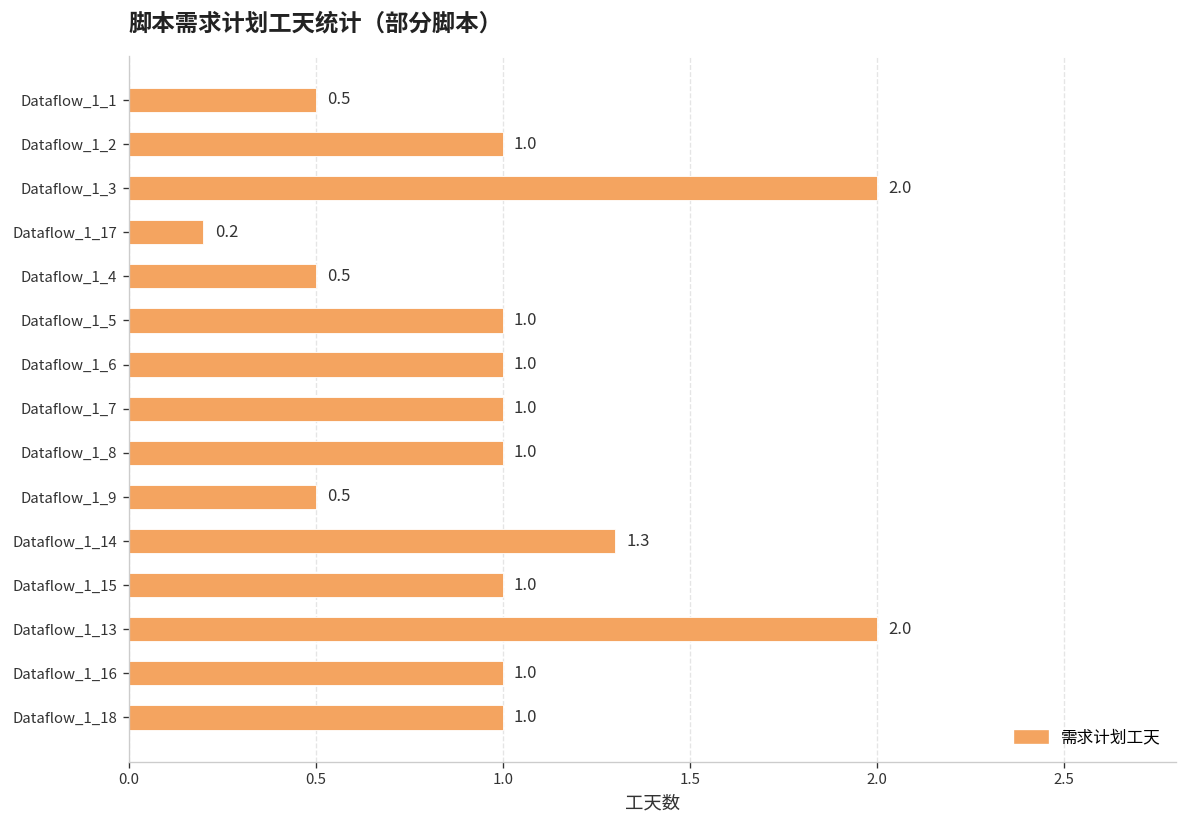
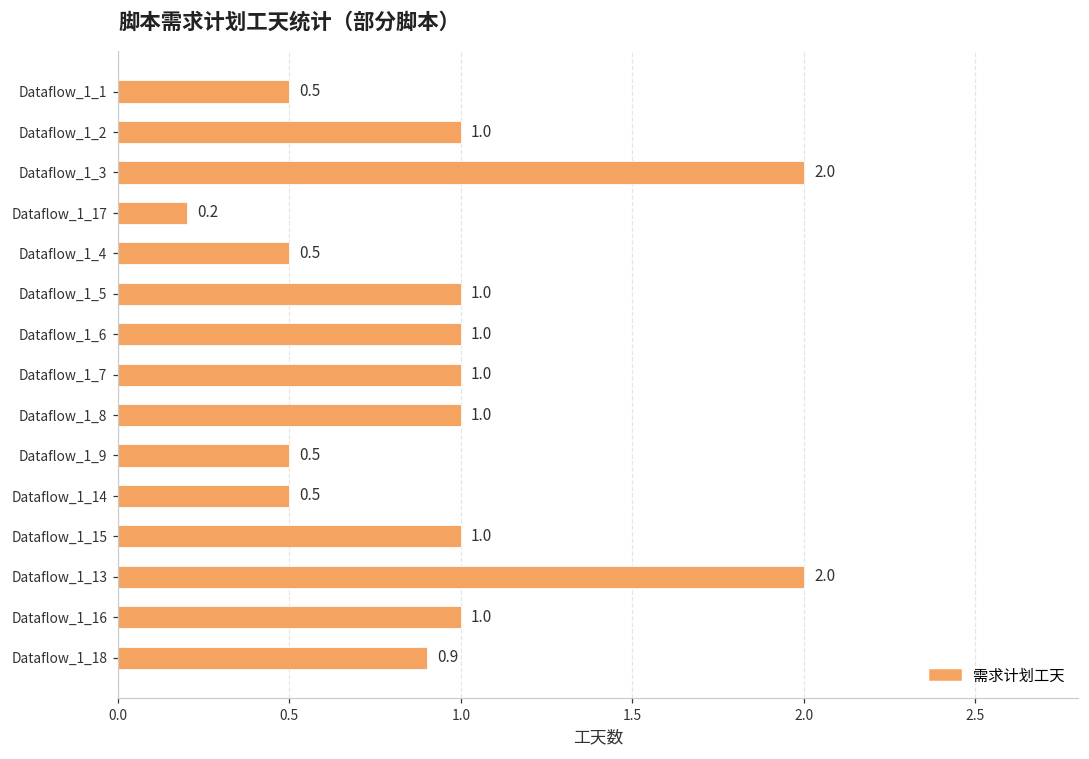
Dataflow_1_14: 1.3 -> 0.5
Dataflow_1_18: 1.0 -> 0.9
